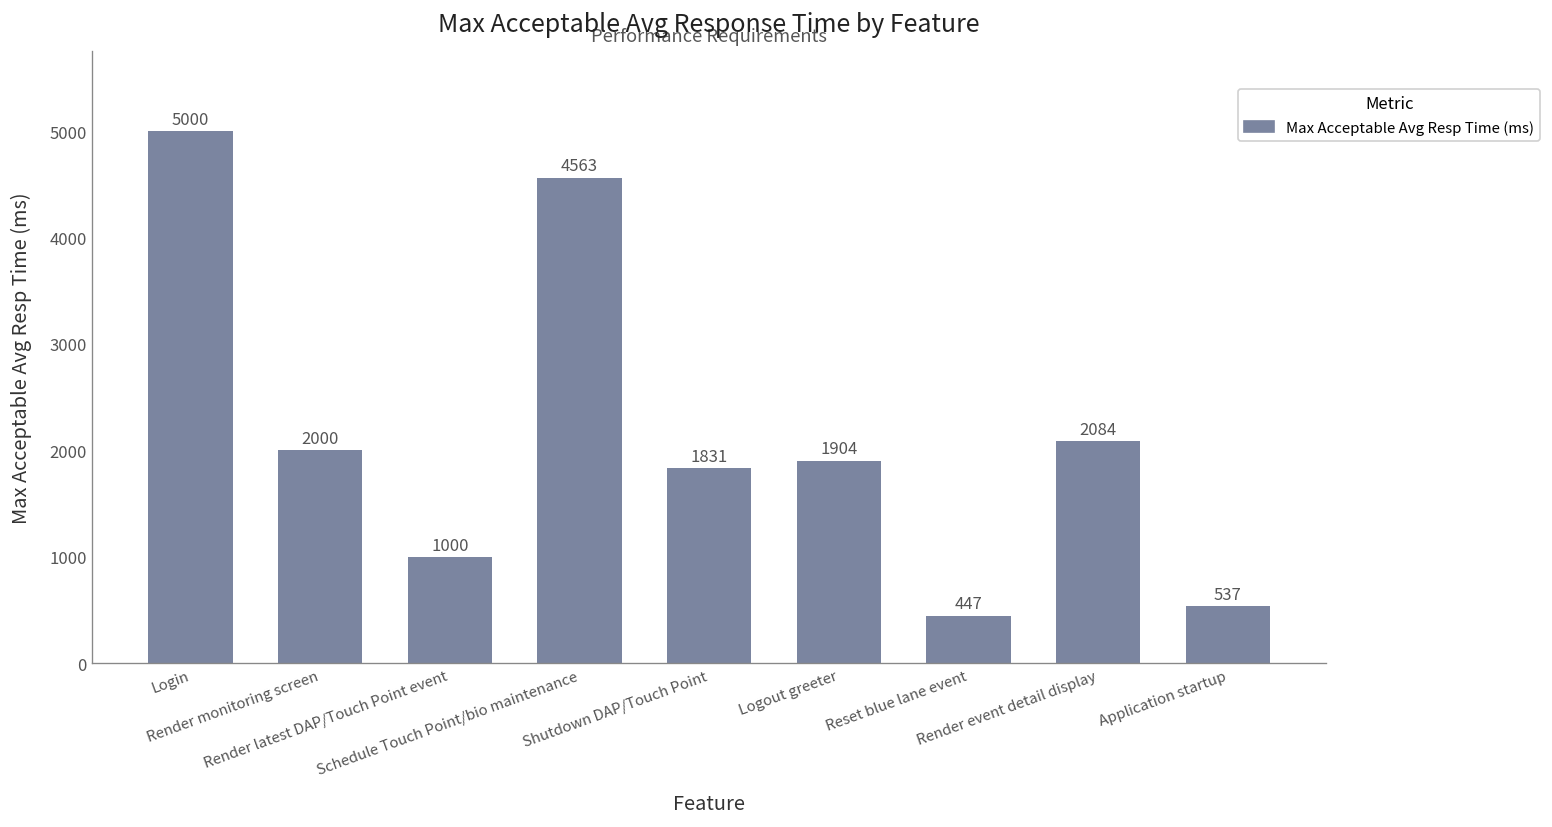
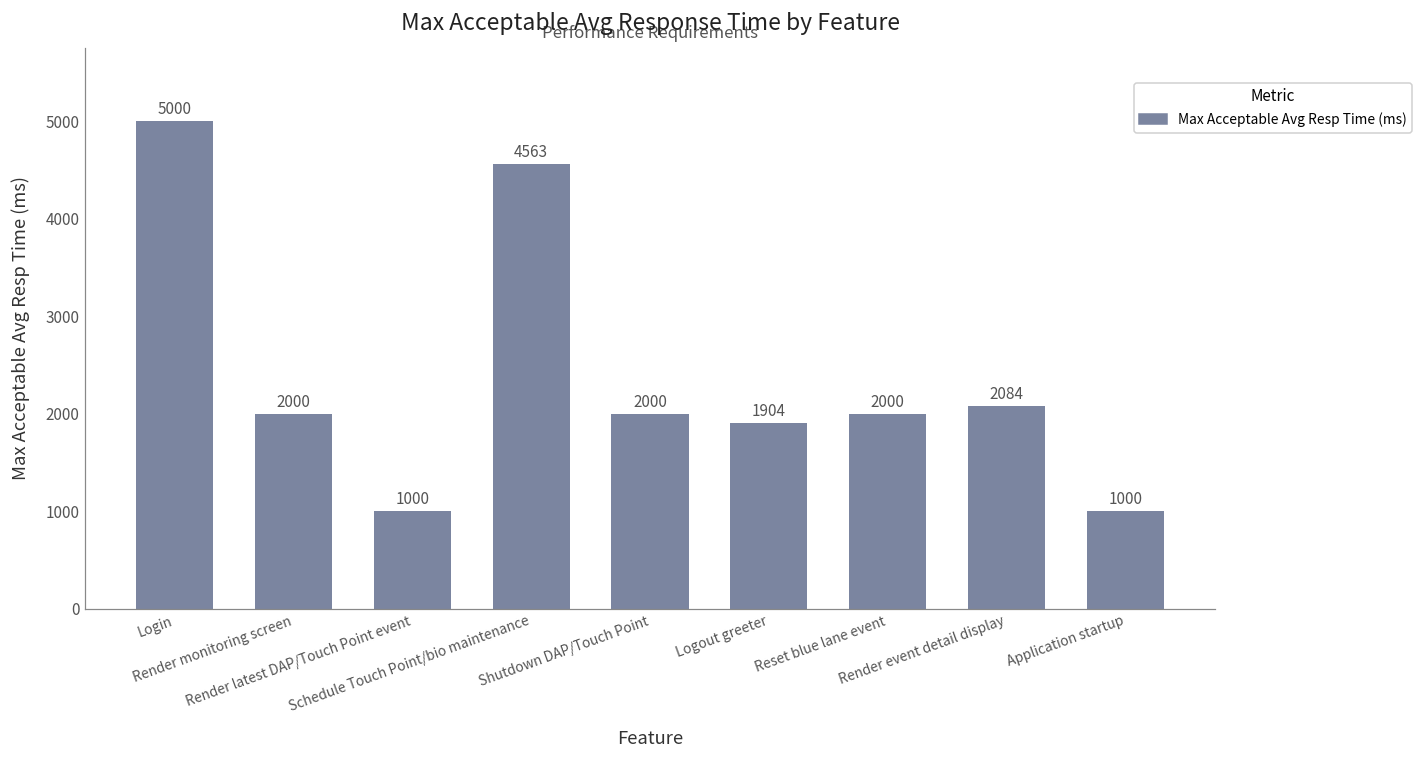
Shutdown DAP/Touch Point: 1831 -> 2000
Reset blue lane event: 447 -> 2000
Application startup: 537 -> 1000
